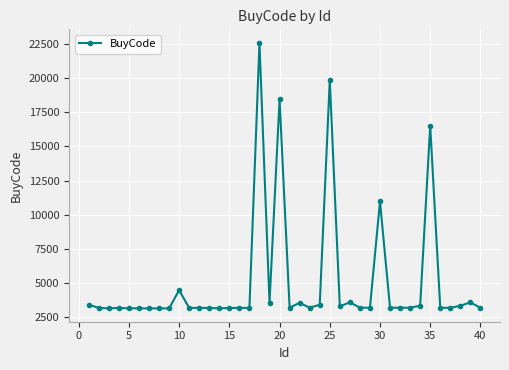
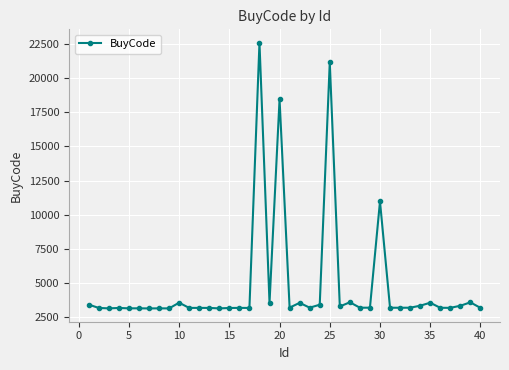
10: 4500 -> 3600
25: 19900 -> 21200
35: 16500 -> 3600
